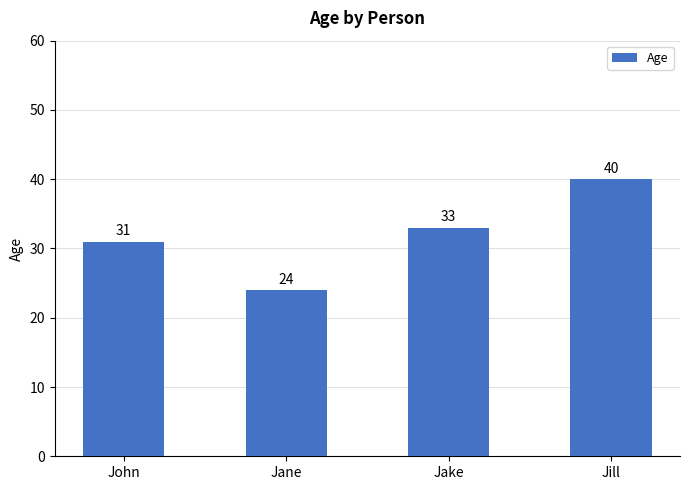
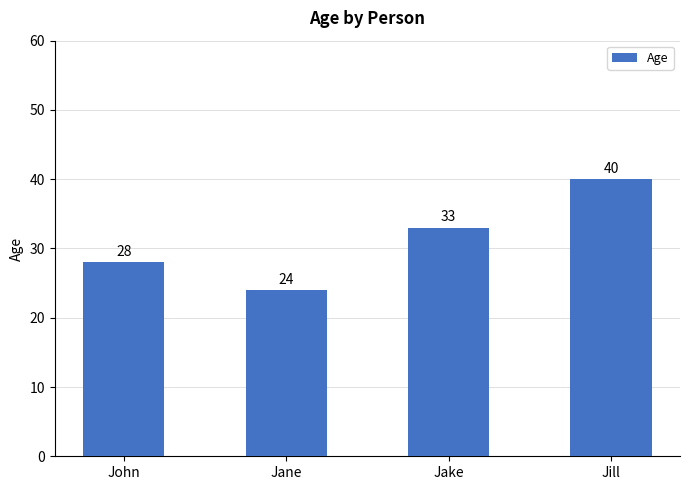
John: 31 -> 28
